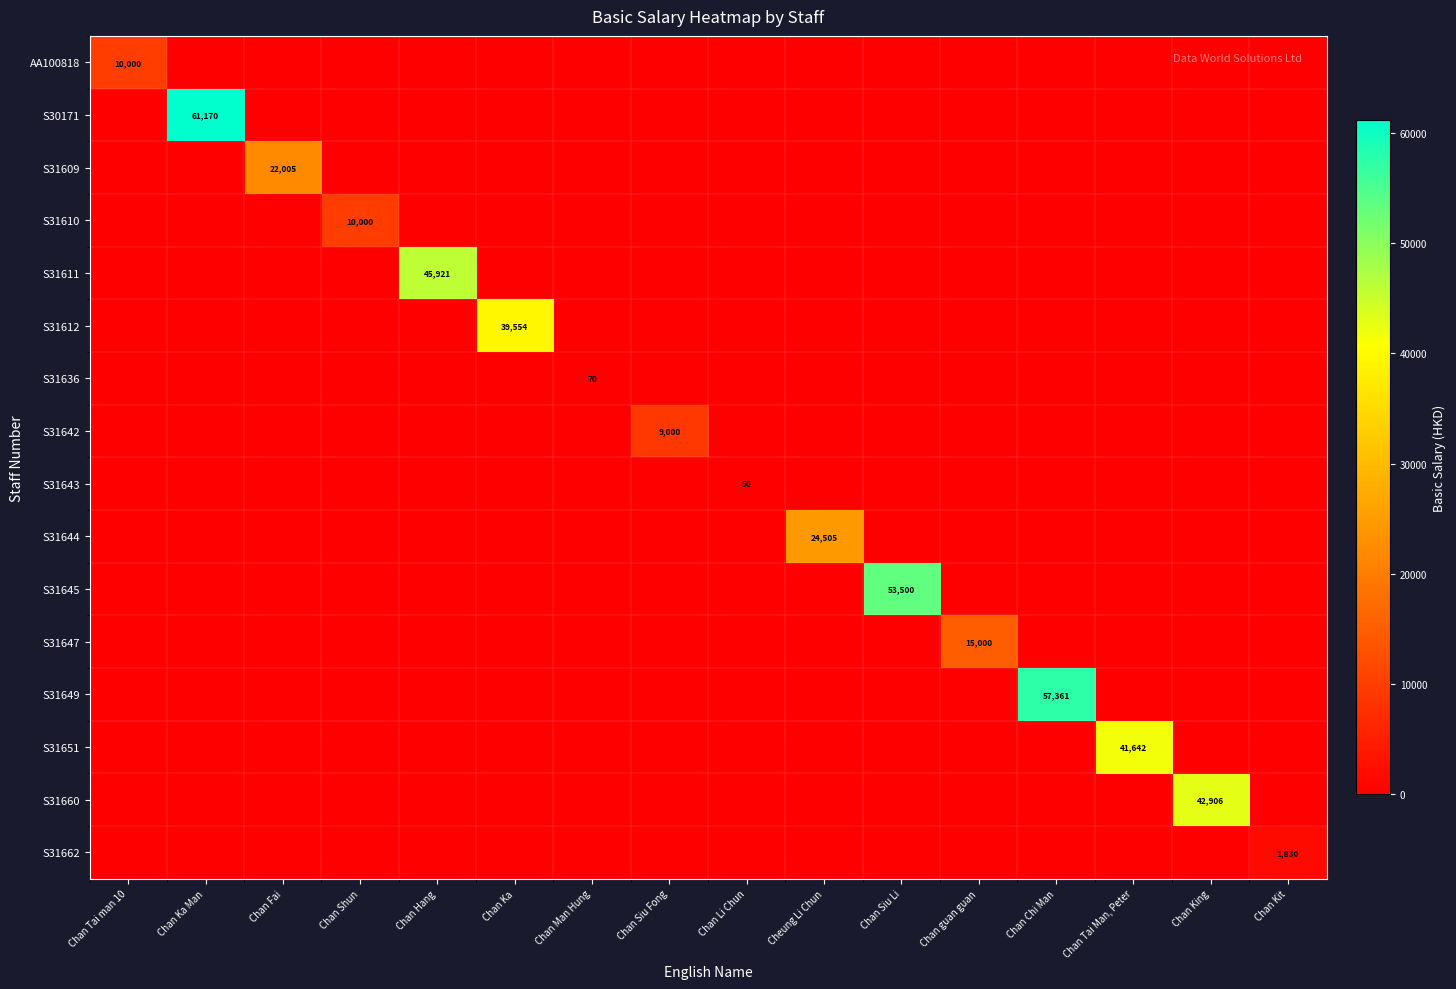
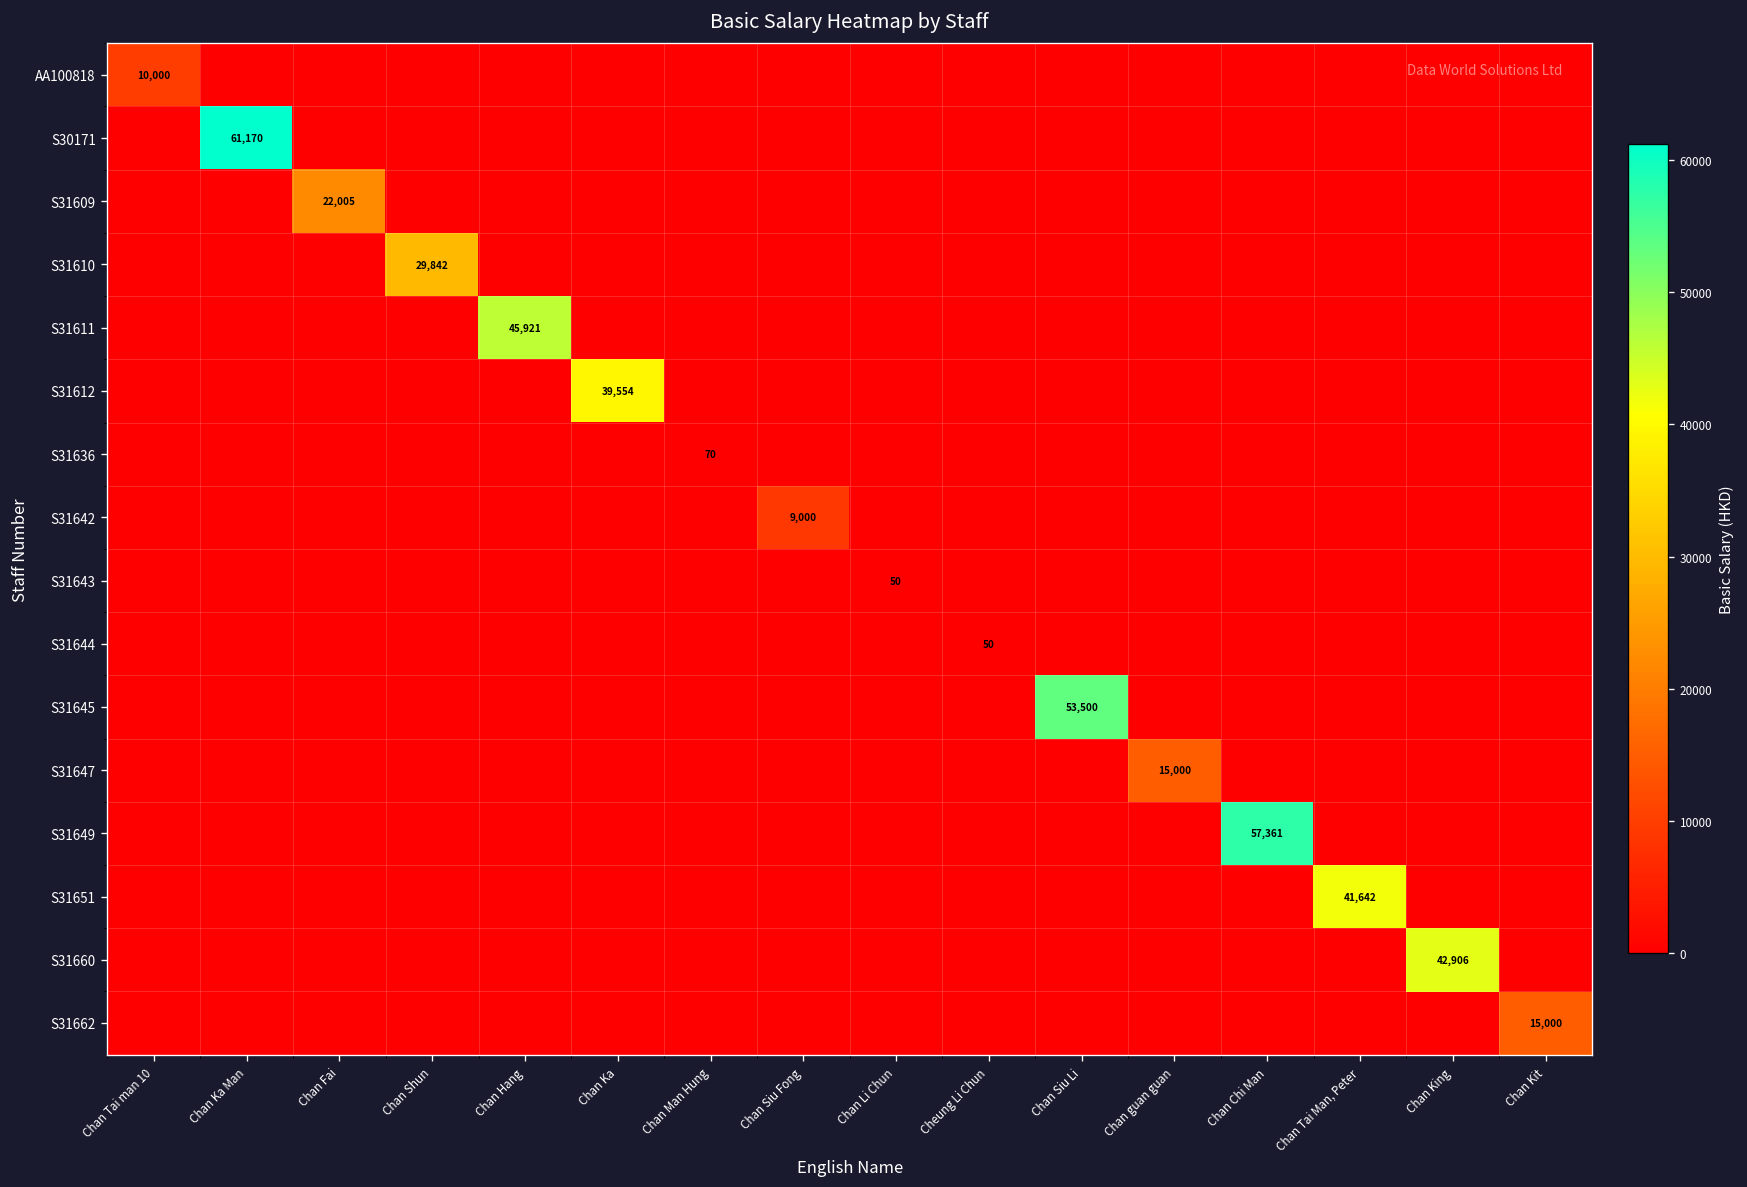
S31610, Chan Shun: 10,000 -> 29,842
S31644, Cheung Li Chun: 24,505 -> 50
S31662, Chan Kit: 1,830 -> 15,000
